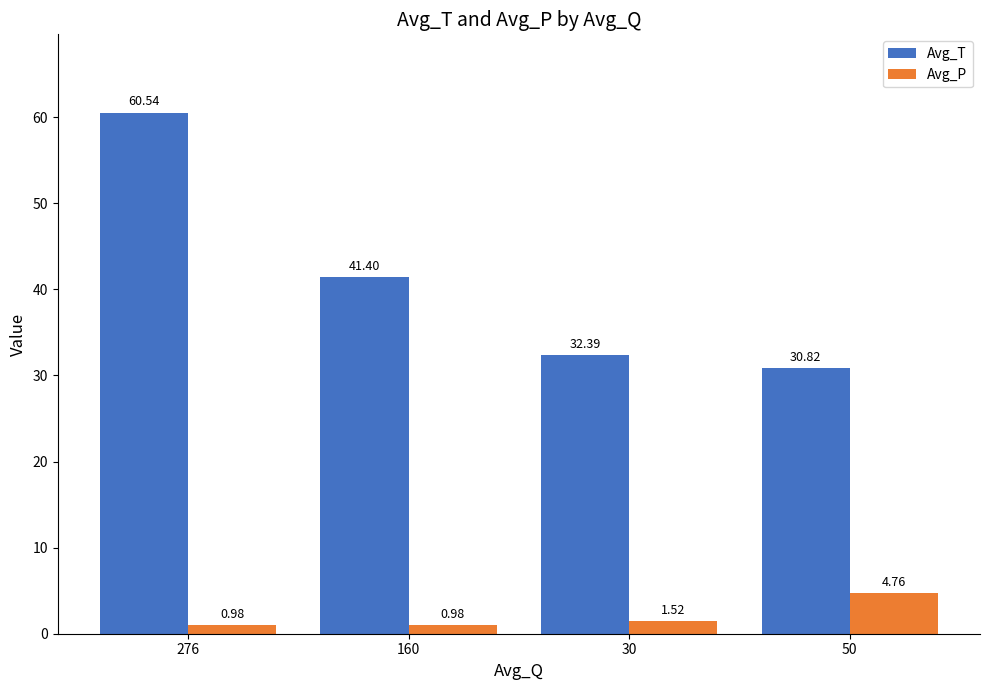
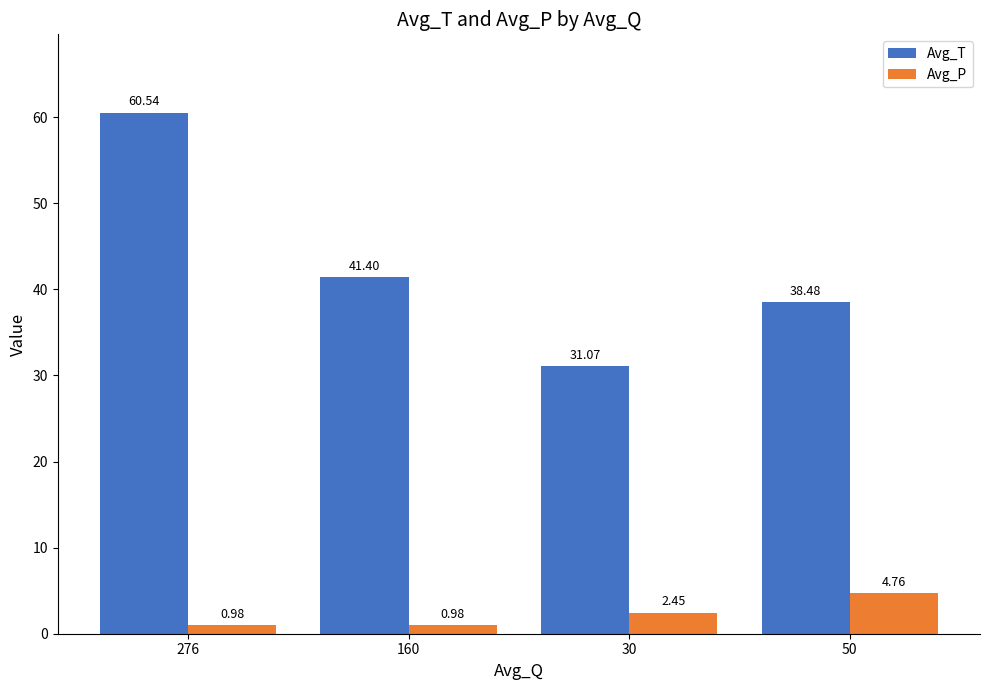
Avg_T, 30: 32.39 -> 31.07
Avg_P, 30: 1.52 -> 2.45
Avg_T, 50: 30.82 -> 38.48
